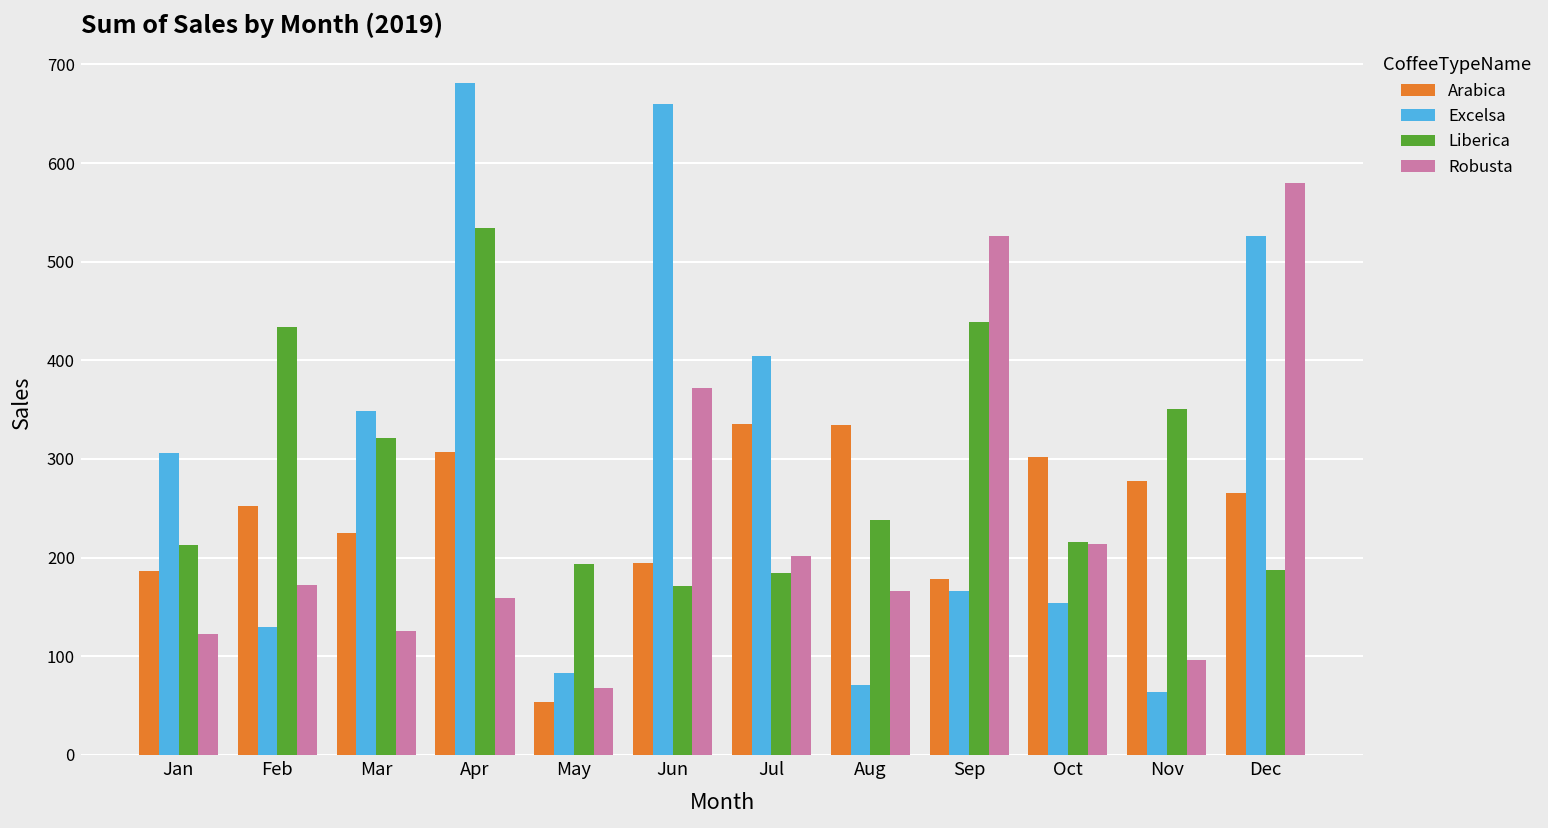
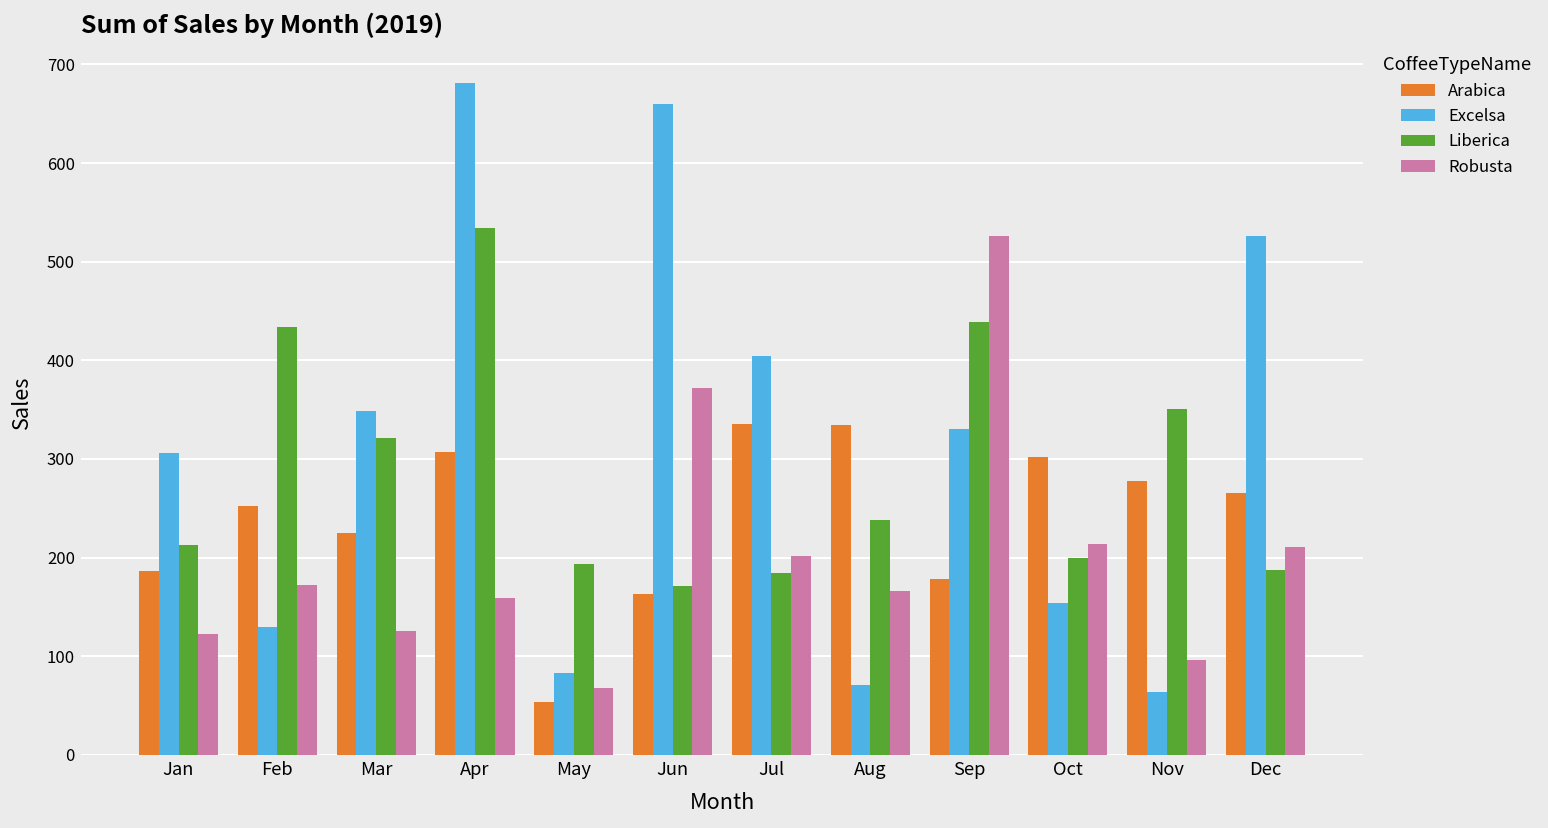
Arabica, Jun: 190 -> 160
Excelsa, Sep: 170 -> 330
Liberica, Oct: 220 -> 200
Robusta, Dec: 580 -> 210
